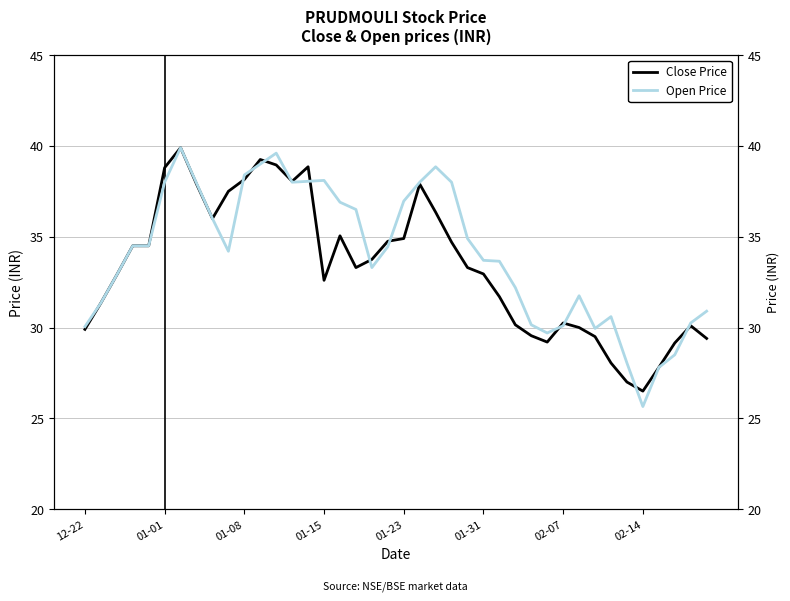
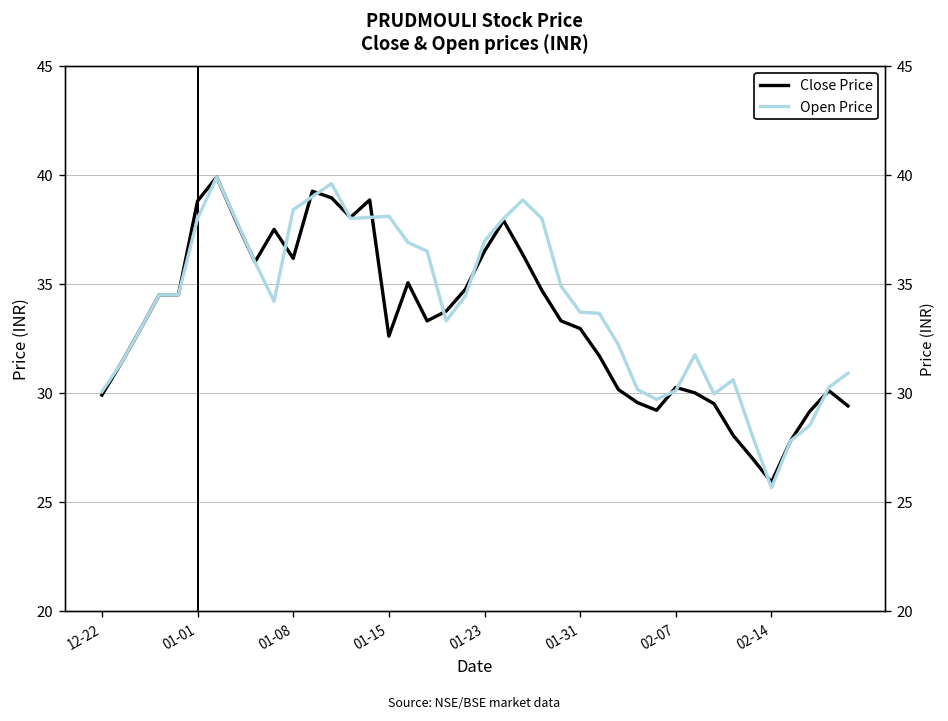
Close Price, 01-08: 38.2 -> 36.2
Close Price, 01-23: 34.9 -> 36.5
Close Price, 02-14: 26.5 -> 25.9
